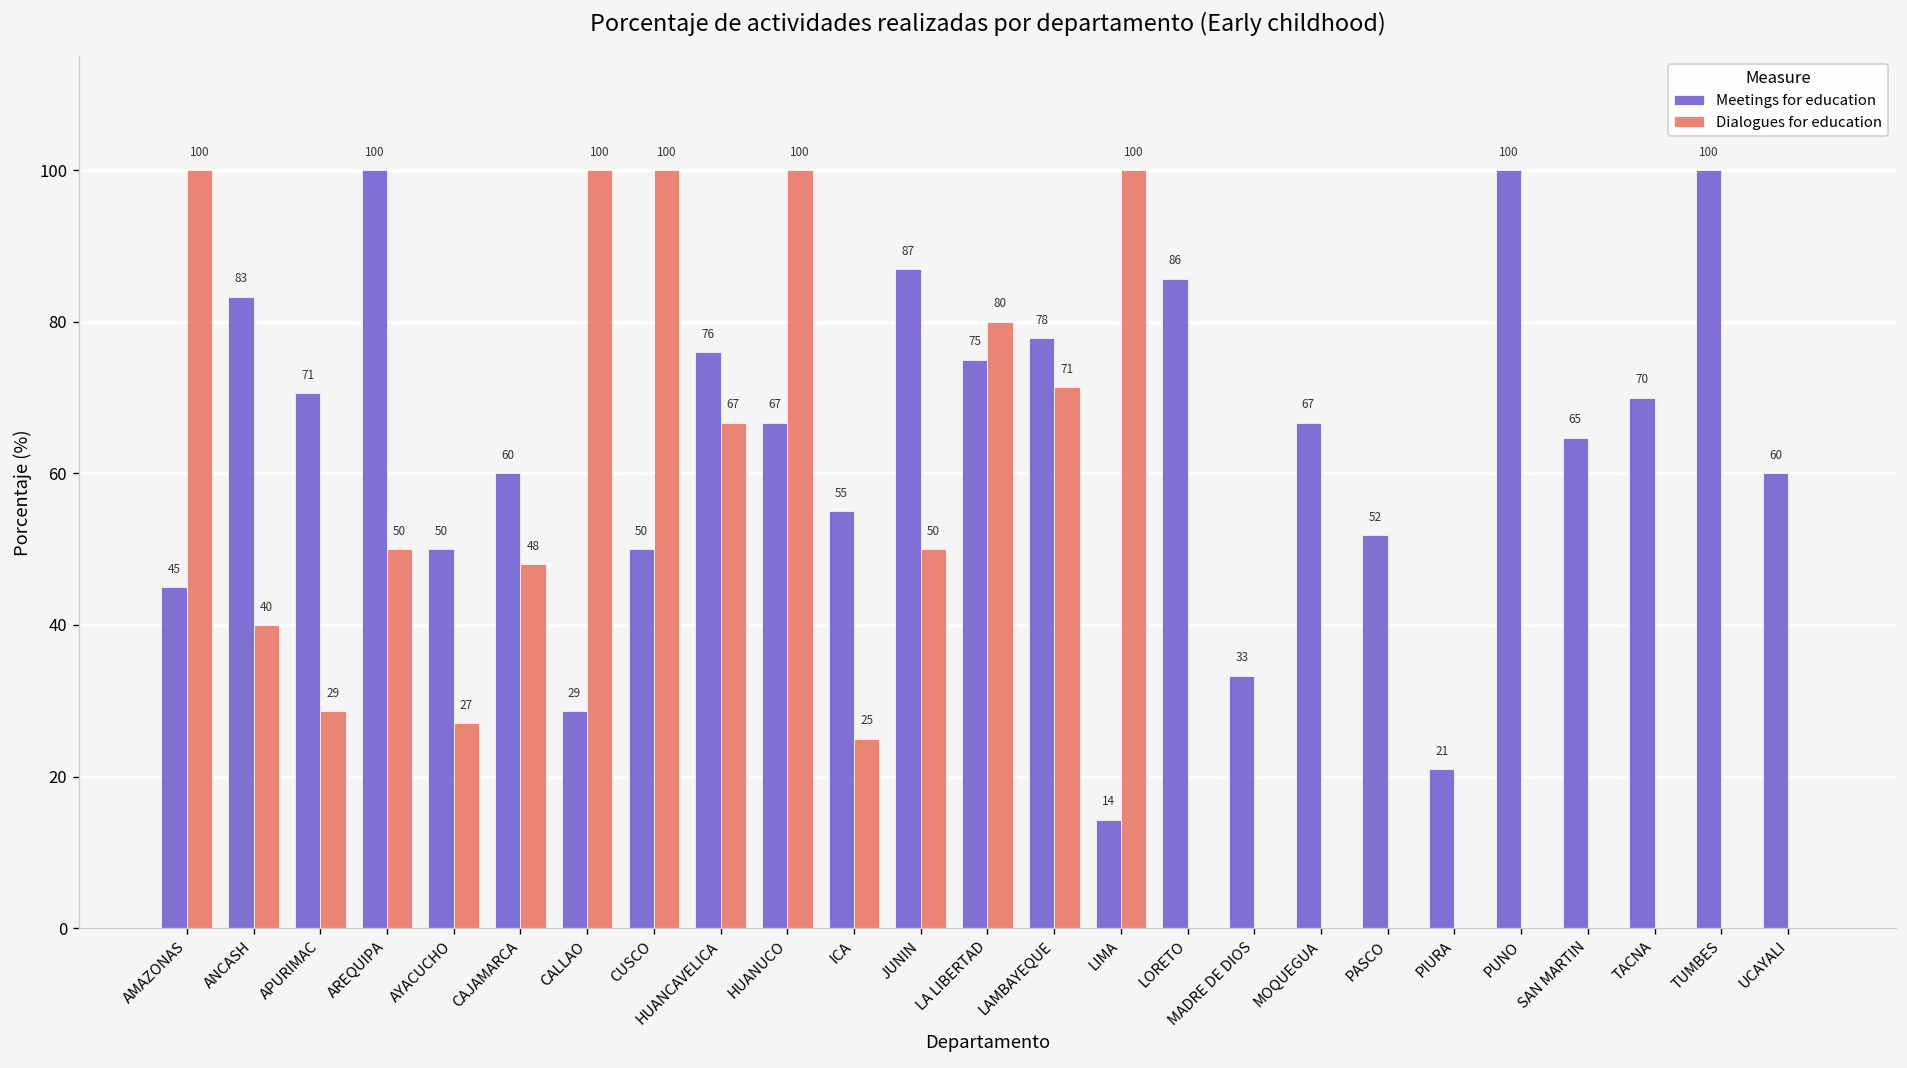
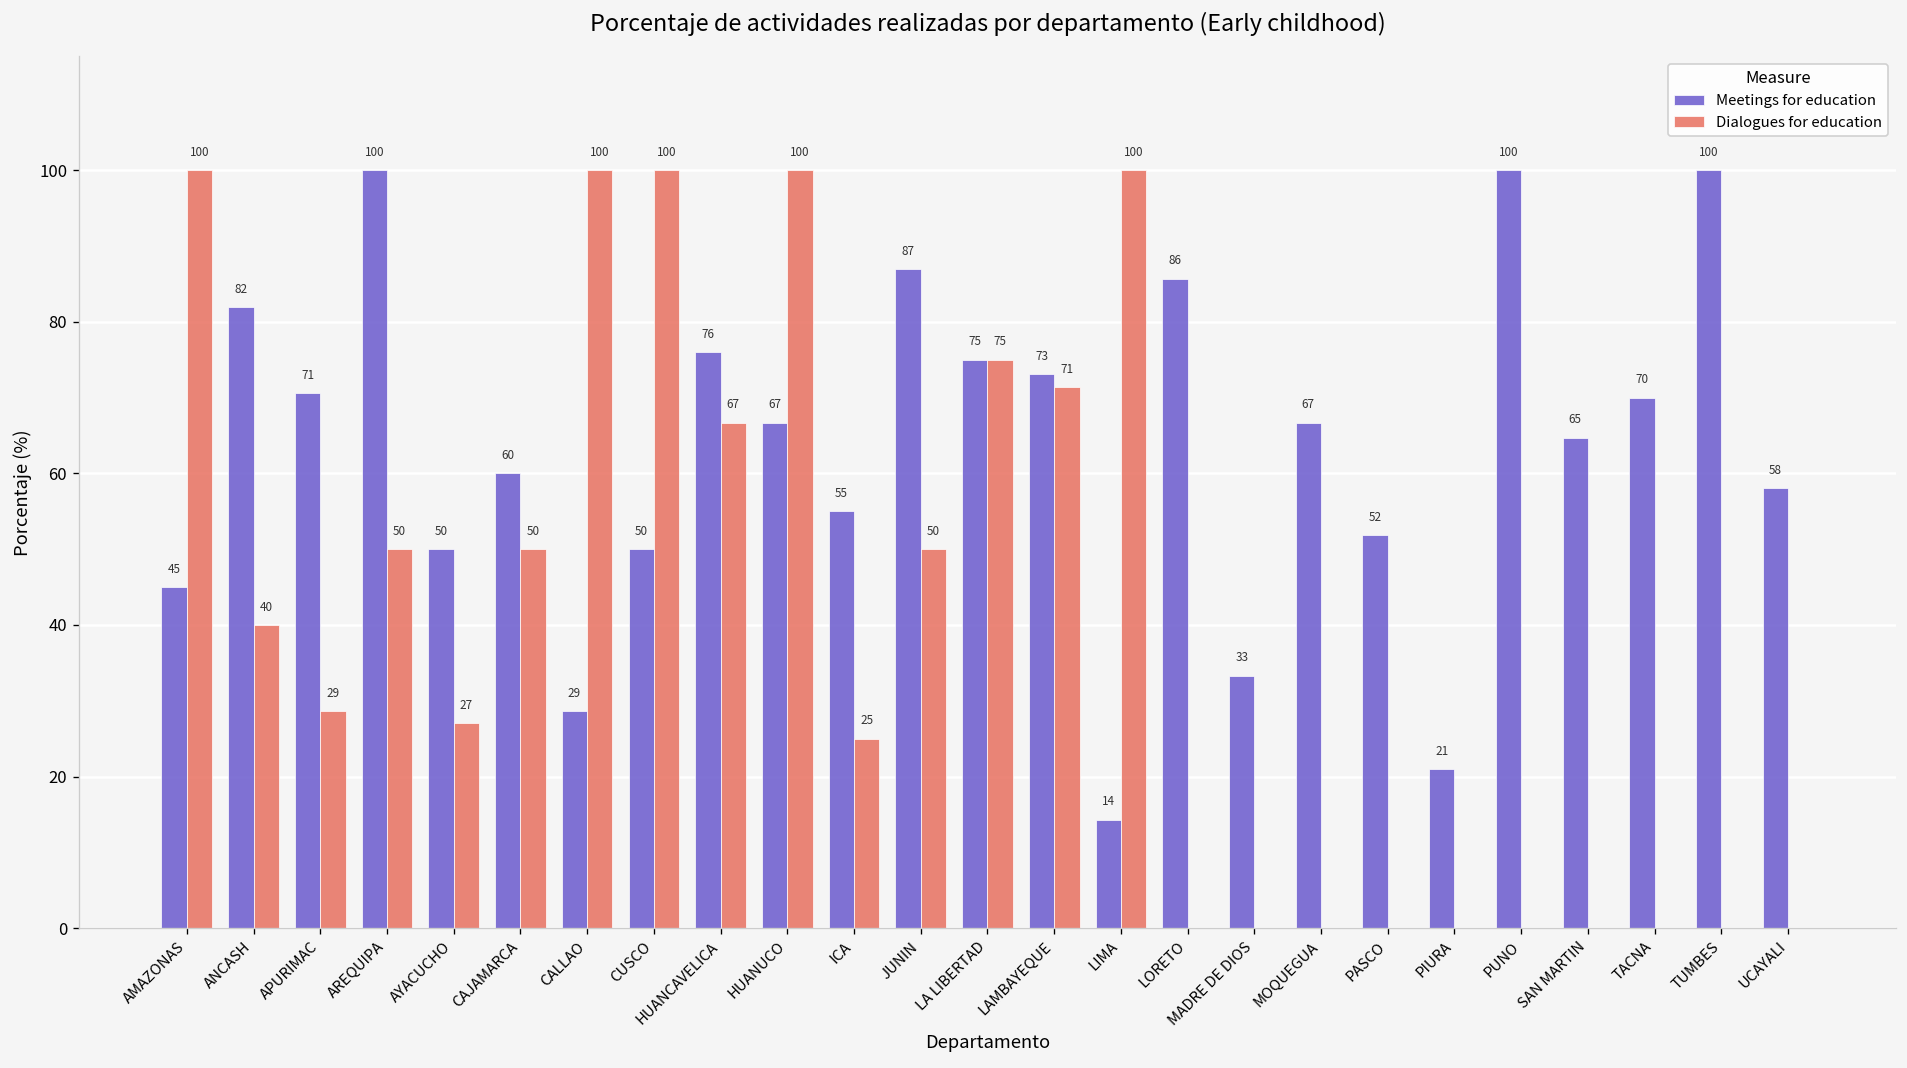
Meetings for education, ANCASH: 83 -> 82
Dialogues for education, CAJAMARCA: 48 -> 50
Dialogues for education, LA LIBERTAD: 80 -> 75
Meetings for education, LAMBAYEQUE: 78 -> 73
Meetings for education, UCAYALI: 60 -> 58
